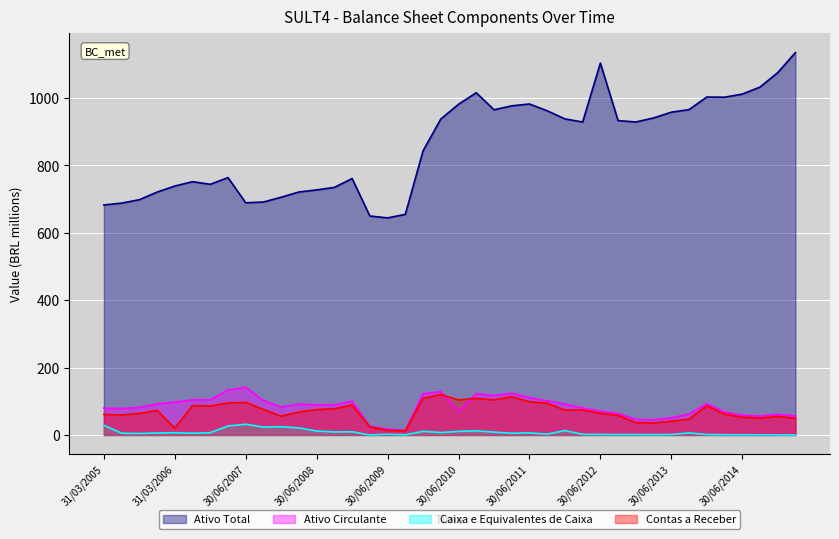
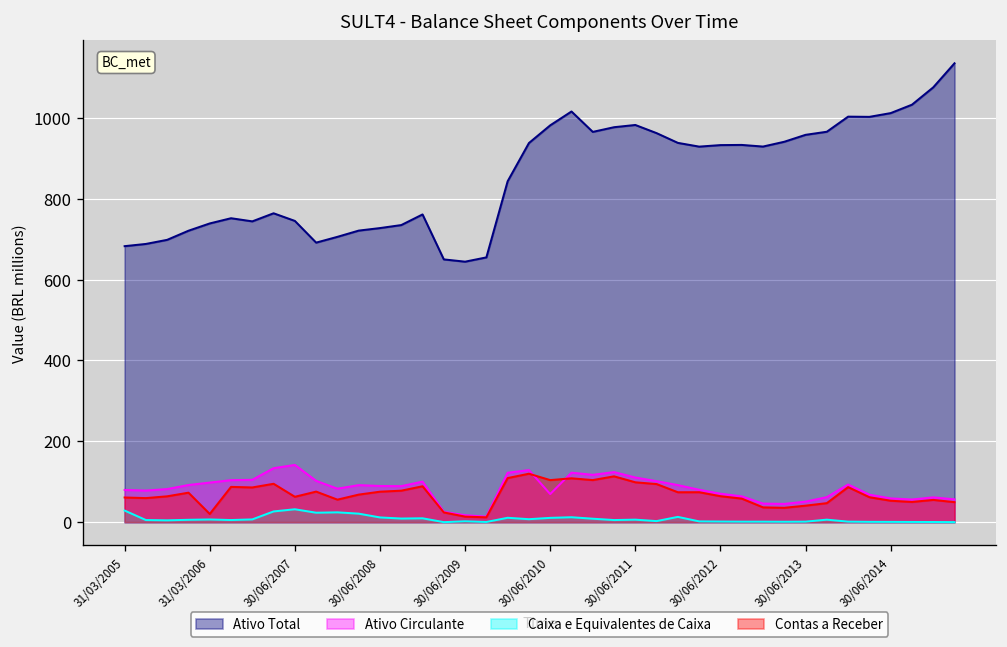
Ativo Total, 30/06/2007: 690 -> 740
Contas a Receber, 30/06/2007: 100 -> 60
Ativo Total, 30/06/2012: 1100 -> 930
